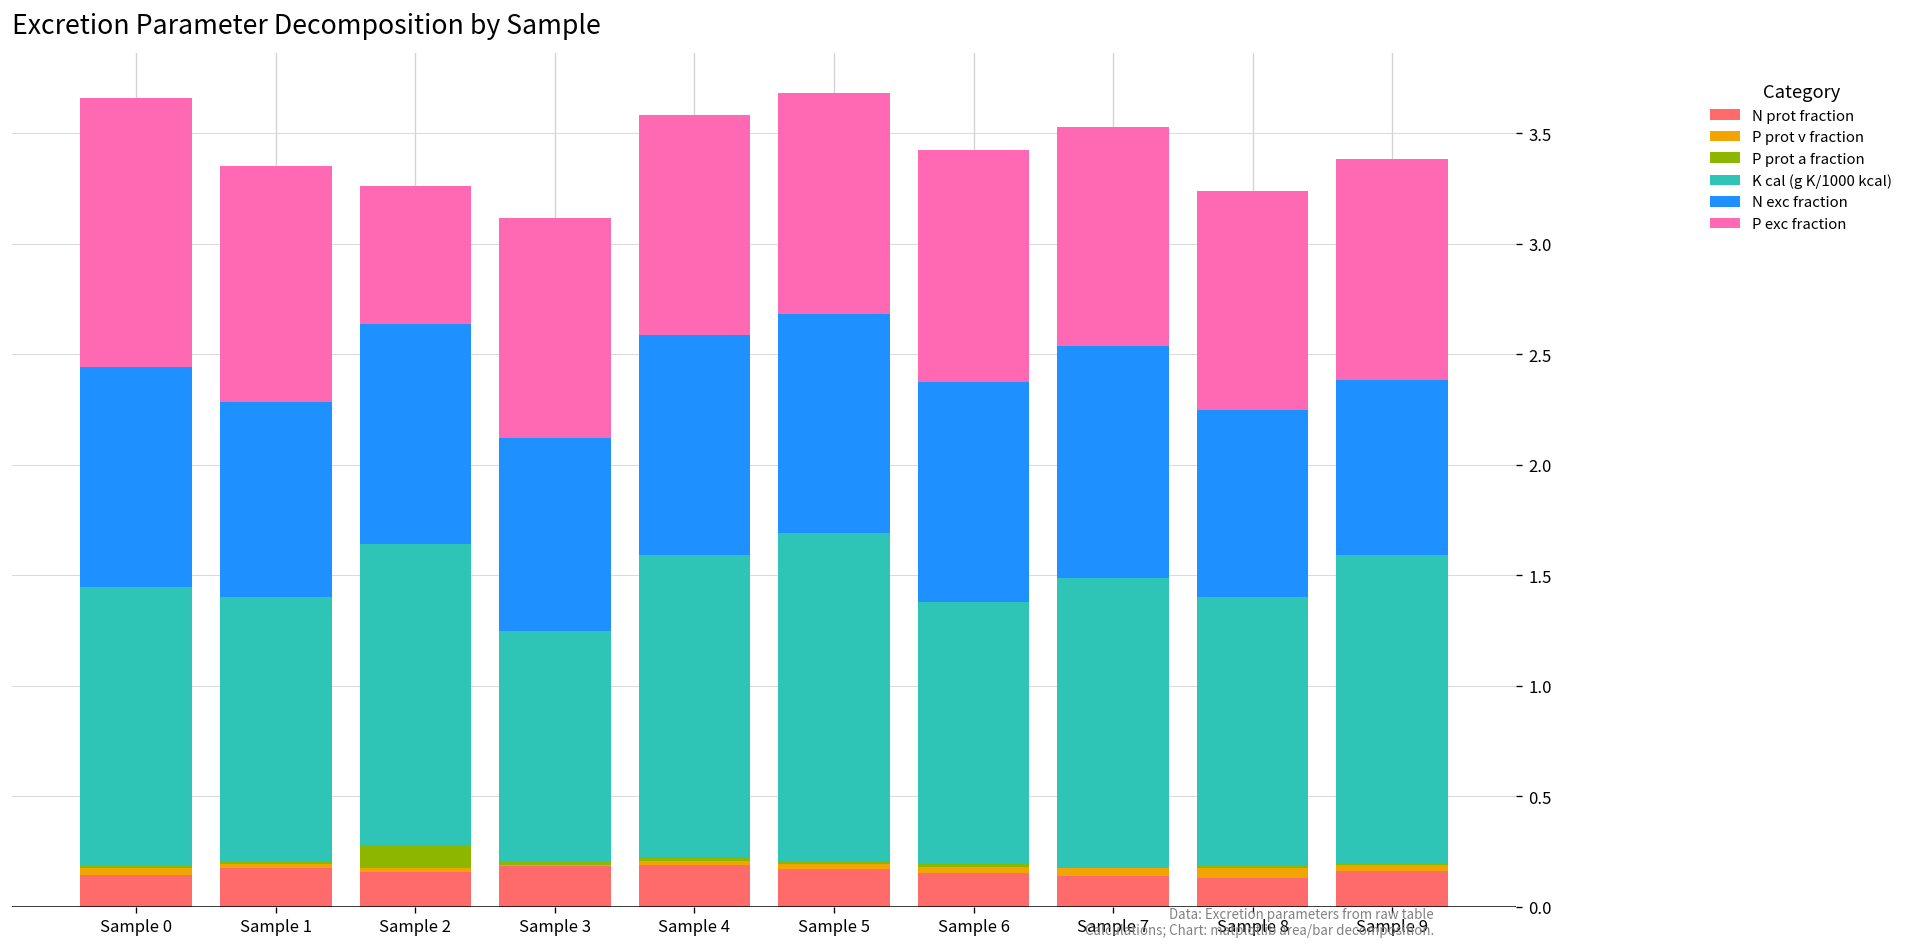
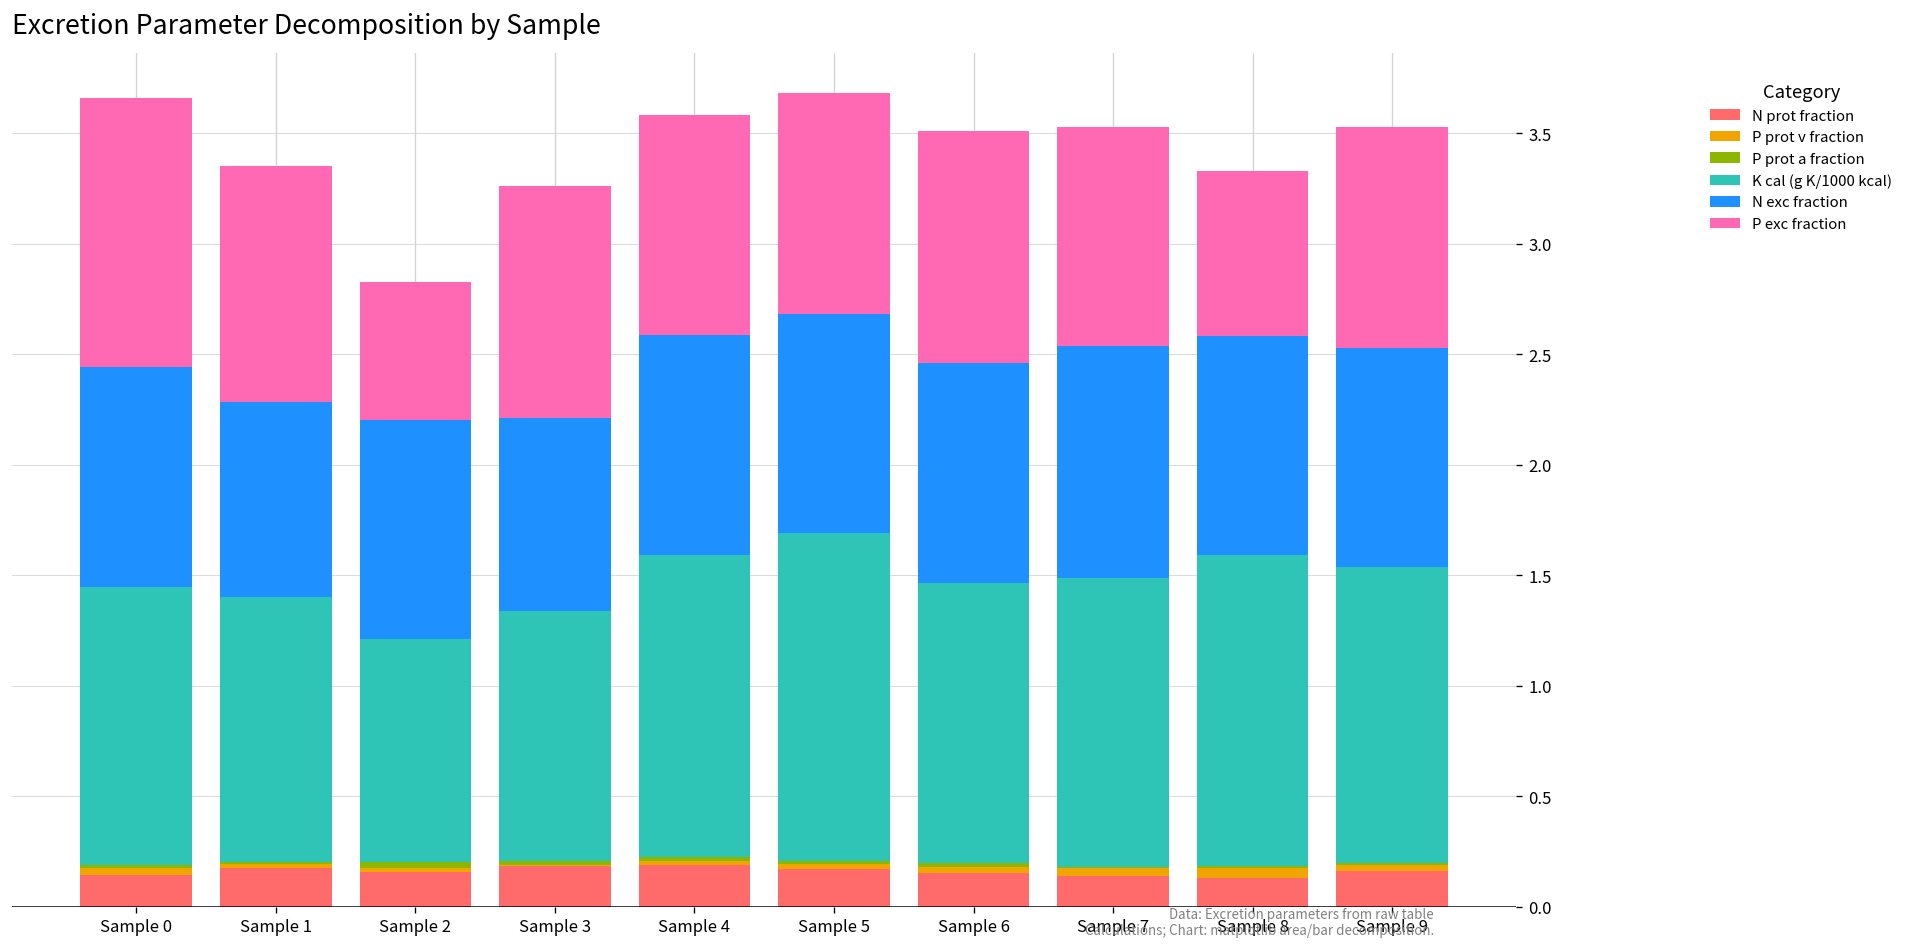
P prot a fraction, Sample 2: 0.10 -> 0.03
K cal (g K/1000 kcal), Sample 2: 1.37 -> 1.01
K cal (g K/1000 kcal), Sample 3: 1.04 -> 1.13
P exc fraction, Sample 3: 1.00 -> 1.05
K cal (g K/1000 kcal), Sample 6: 1.18 -> 1.27
K cal (g K/1000 kcal), Sample 8: 1.22 -> 1.41
N exc fraction, Sample 8: 0.85 -> 0.99
P exc fraction, Sample 8: 0.99 -> 0.74
K cal (g K/1000 kcal), Sample 9: 1.40 -> 1.34
N exc fraction, Sample 9: 0.79 -> 0.99
